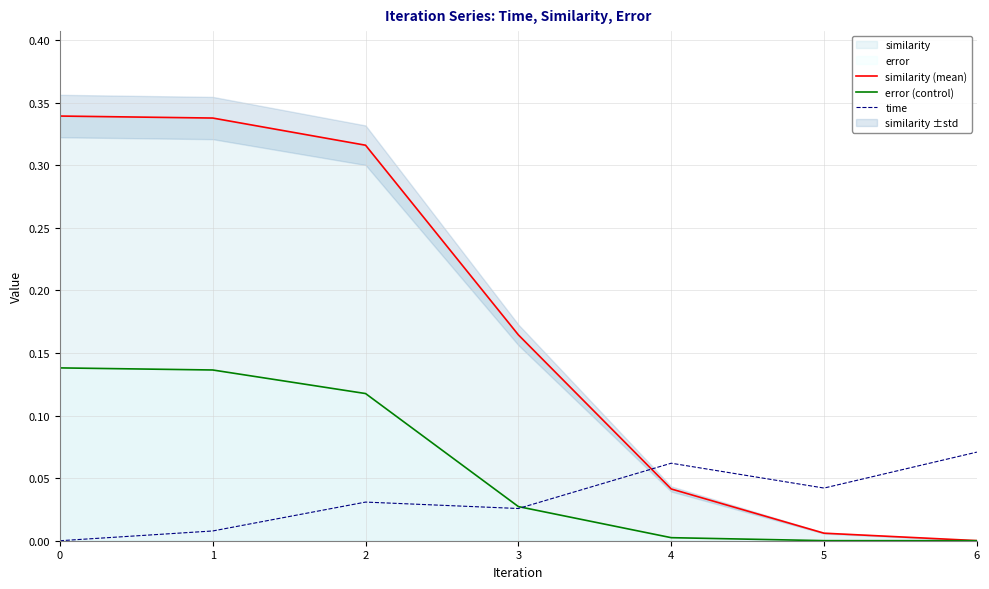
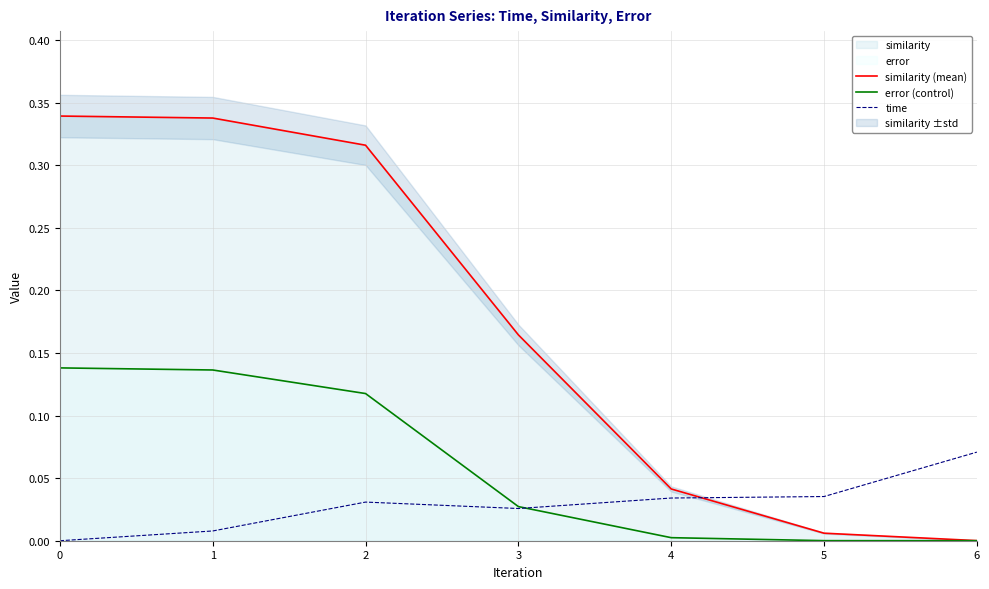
time, 4: 0.062 -> 0.034
time, 5: 0.042 -> 0.035
